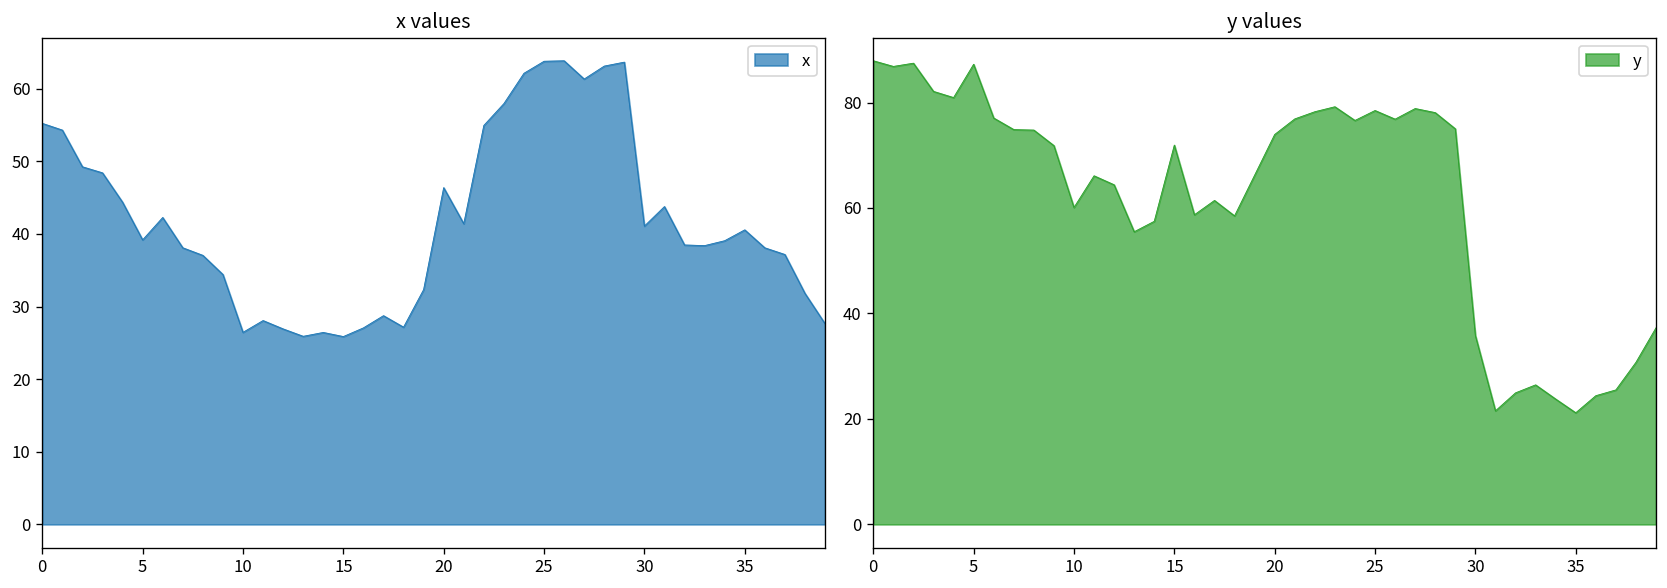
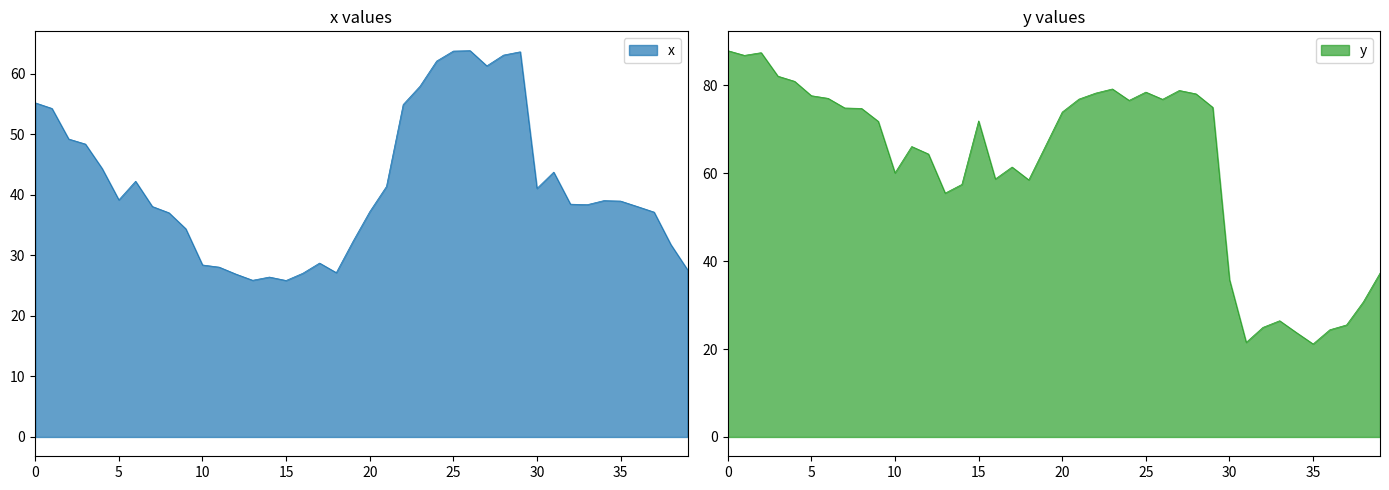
x values, 10: 26 -> 28
x values, 20: 46 -> 37
x values, 35: 41 -> 39
y values, 5: 87 -> 78
